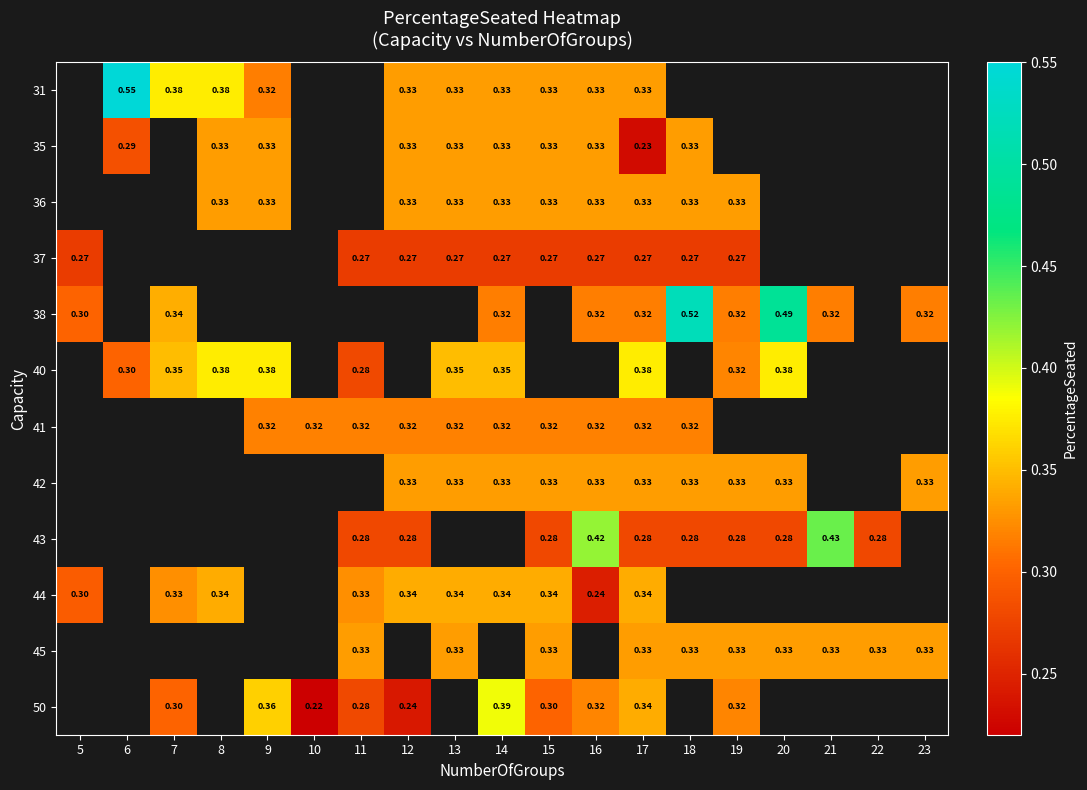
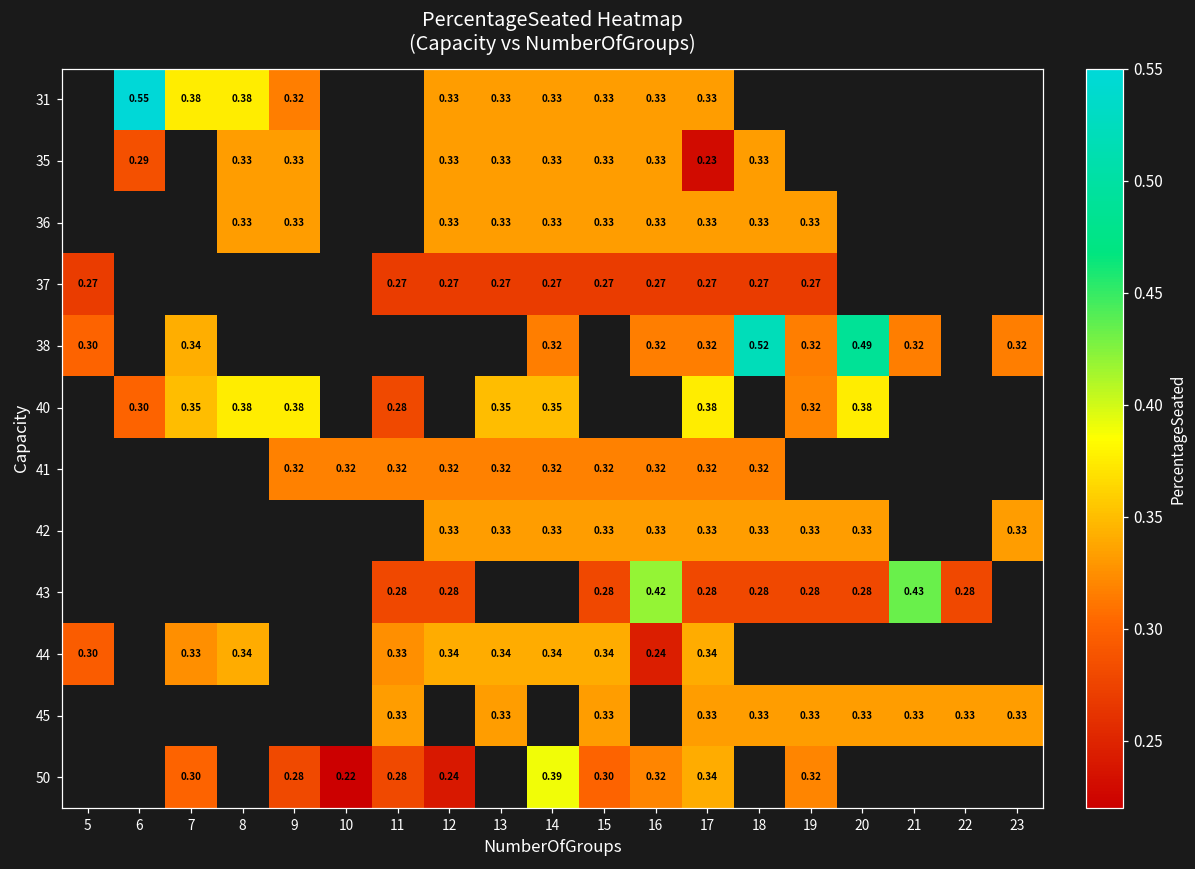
50, 9: 0.36 -> 0.28
